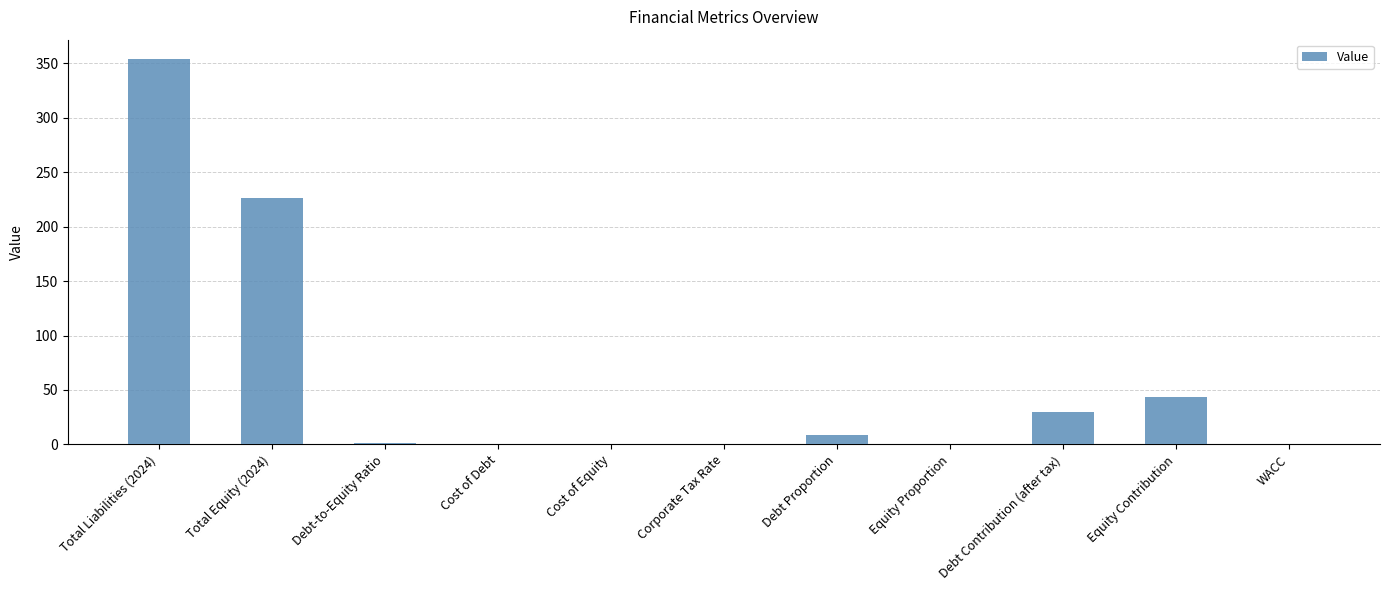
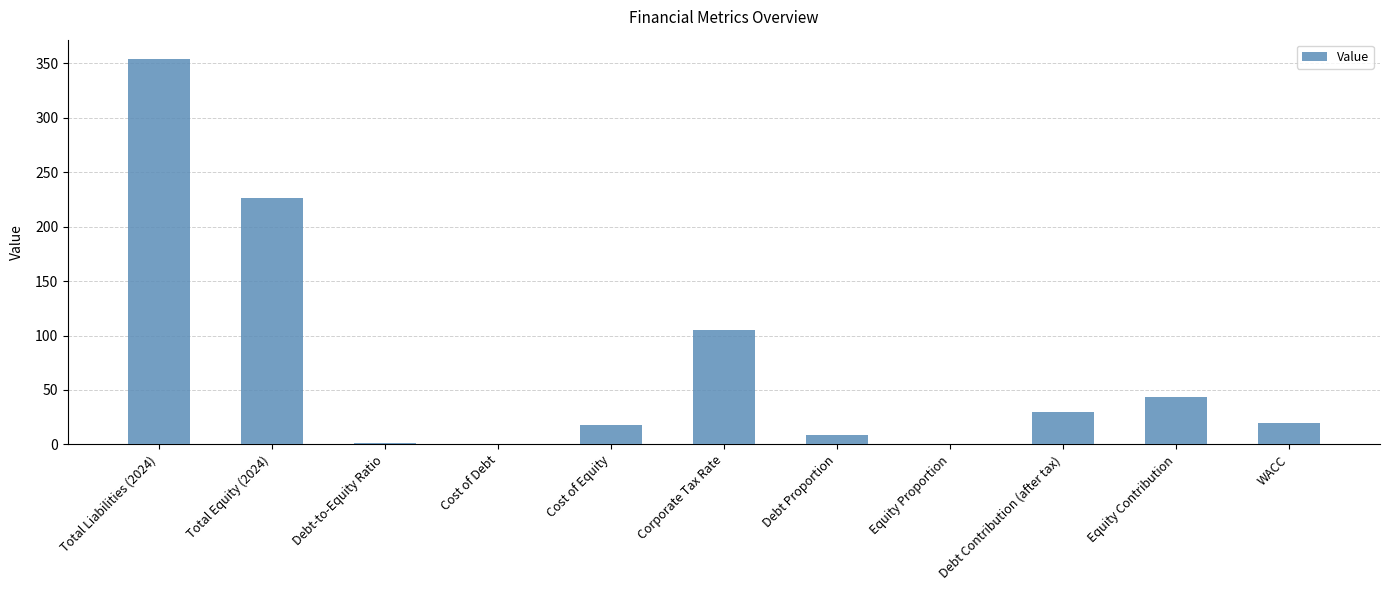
Cost of Equity: 0 -> 18
Corporate Tax Rate: 0 -> 105
WACC: 0 -> 20
